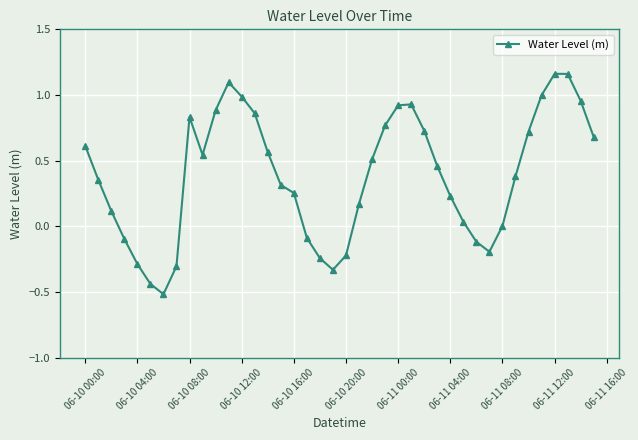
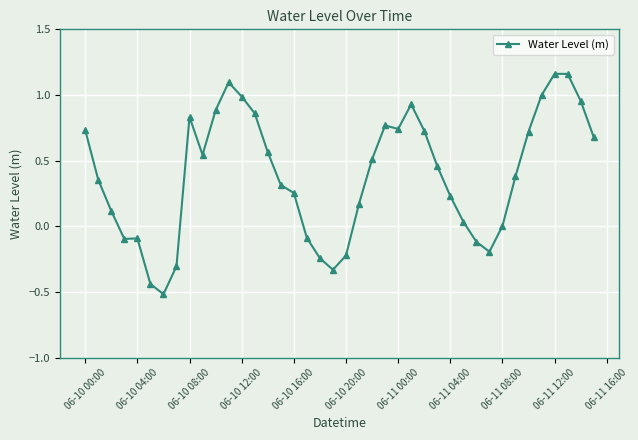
06-10 00:00: 0.61 -> 0.73
06-10 04:00: -0.29 -> -0.09
06-11 00:00: 0.92 -> 0.74
